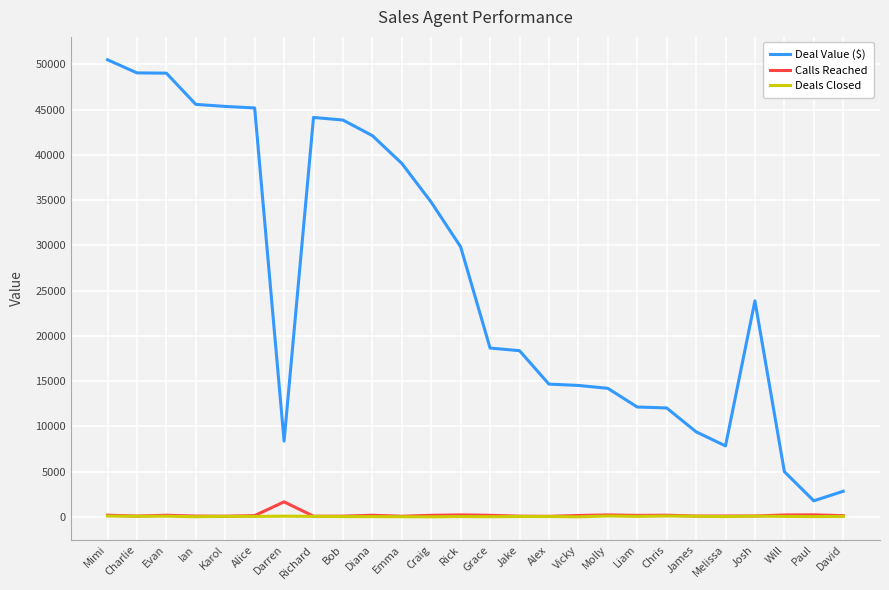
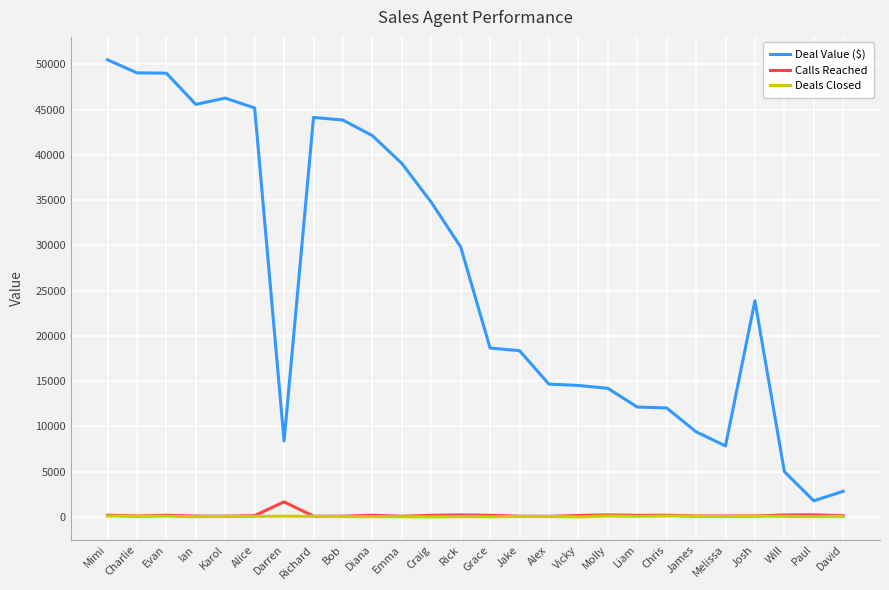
Deal Value ($), Karol: 45000 -> 46000
